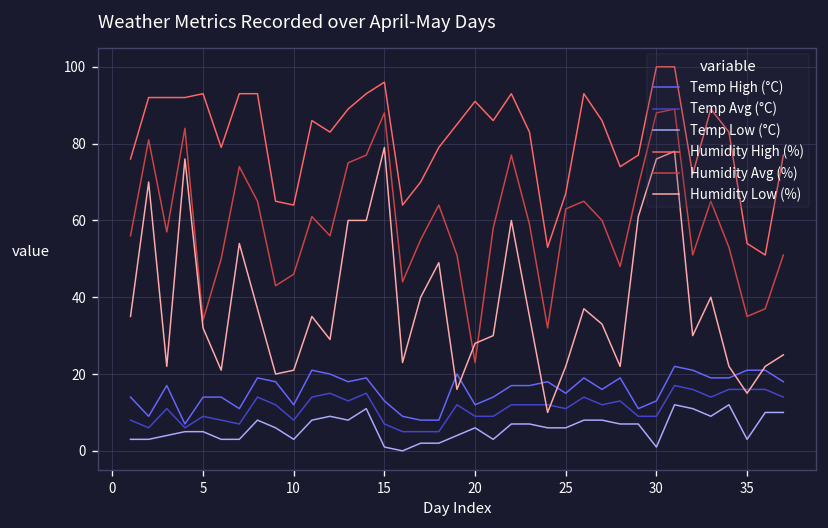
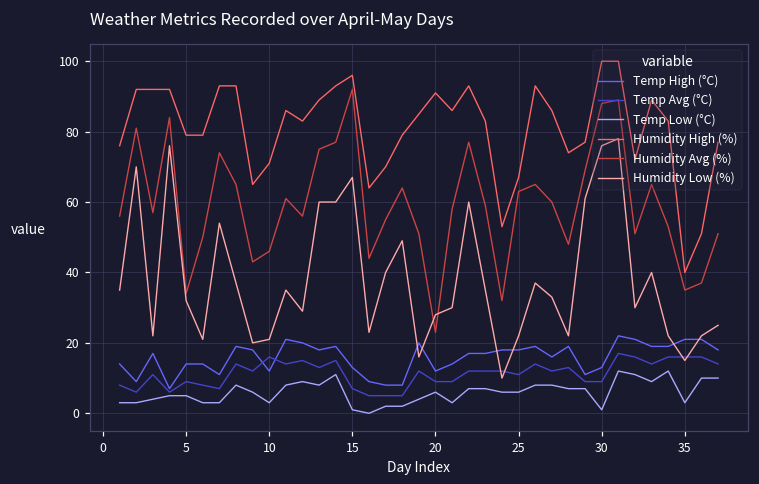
Humidity High (%), 5: 93 -> 79
Temp Avg (°C), 10: 8 -> 16
Humidity High (%), 10: 64 -> 71
Humidity Avg (%), 15: 88 -> 92
Humidity Low (%), 15: 79 -> 67
Temp High (°C), 25: 15 -> 18
Humidity High (%), 35: 54 -> 40
